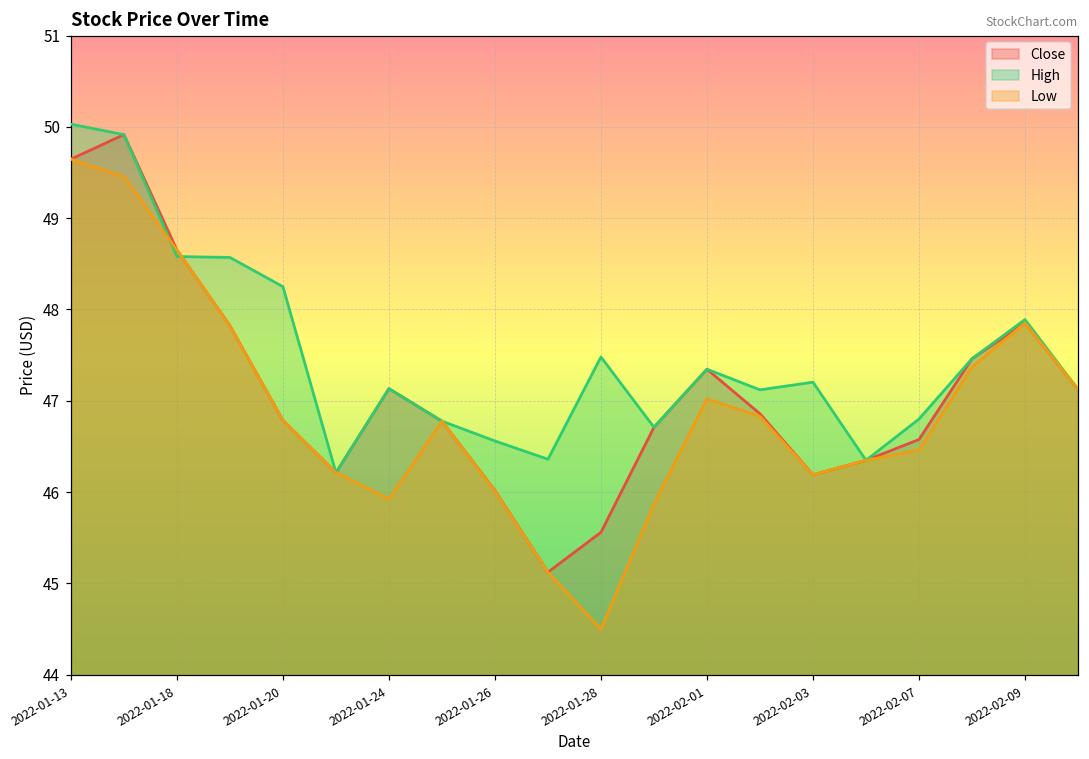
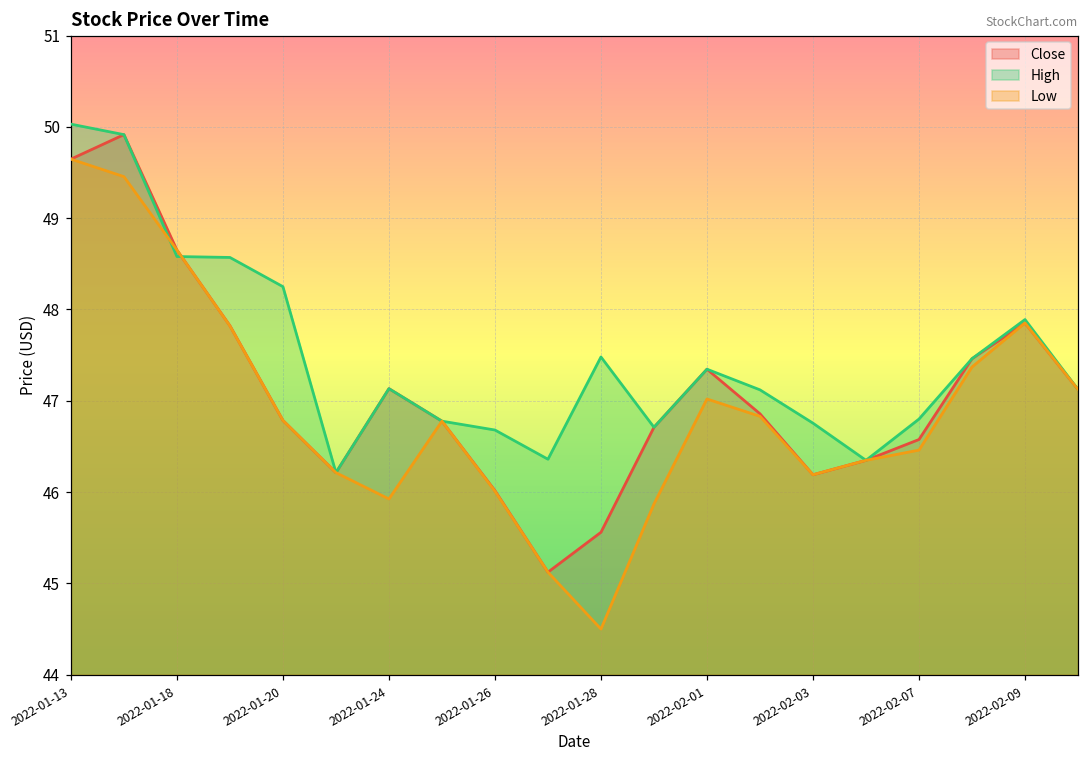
High, 2022-01-26: 46.6 -> 46.7
High, 2022-02-03: 47.2 -> 46.8
